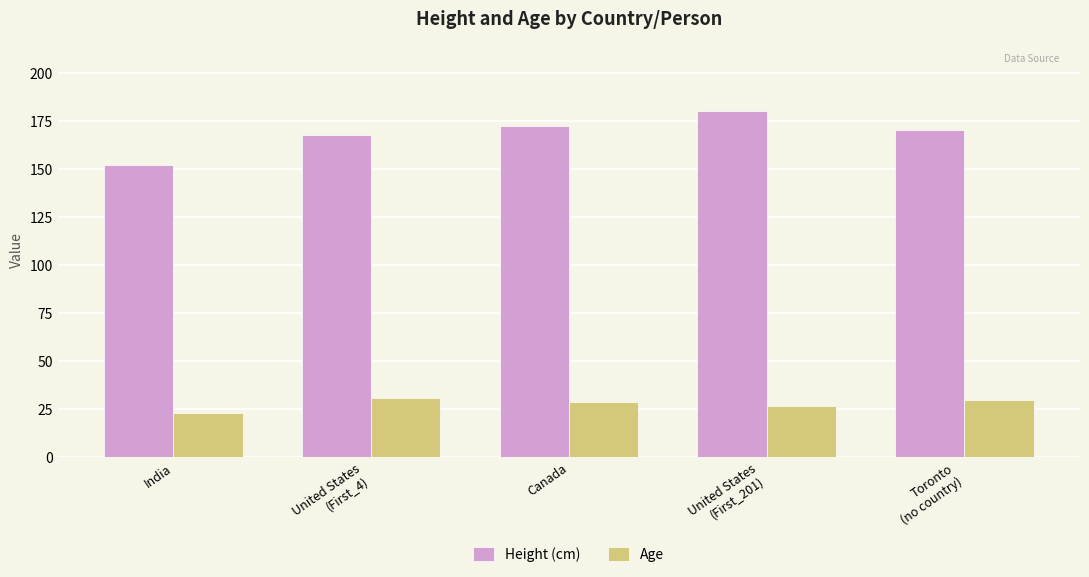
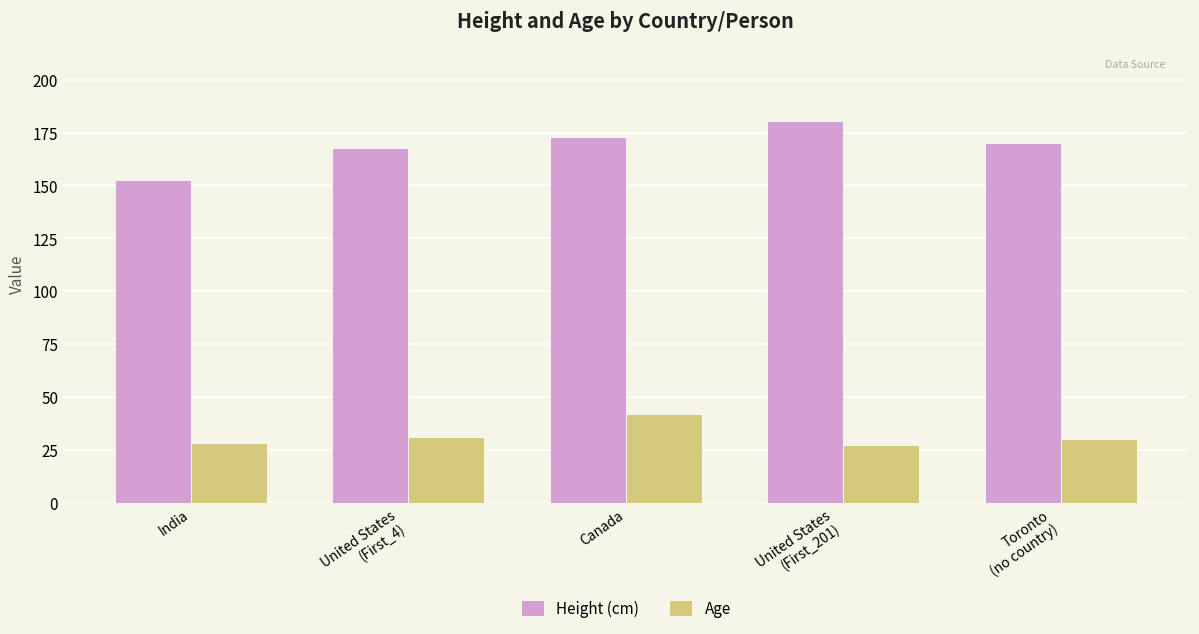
Age, India: 23 -> 28
Age, Canada: 29 -> 42
